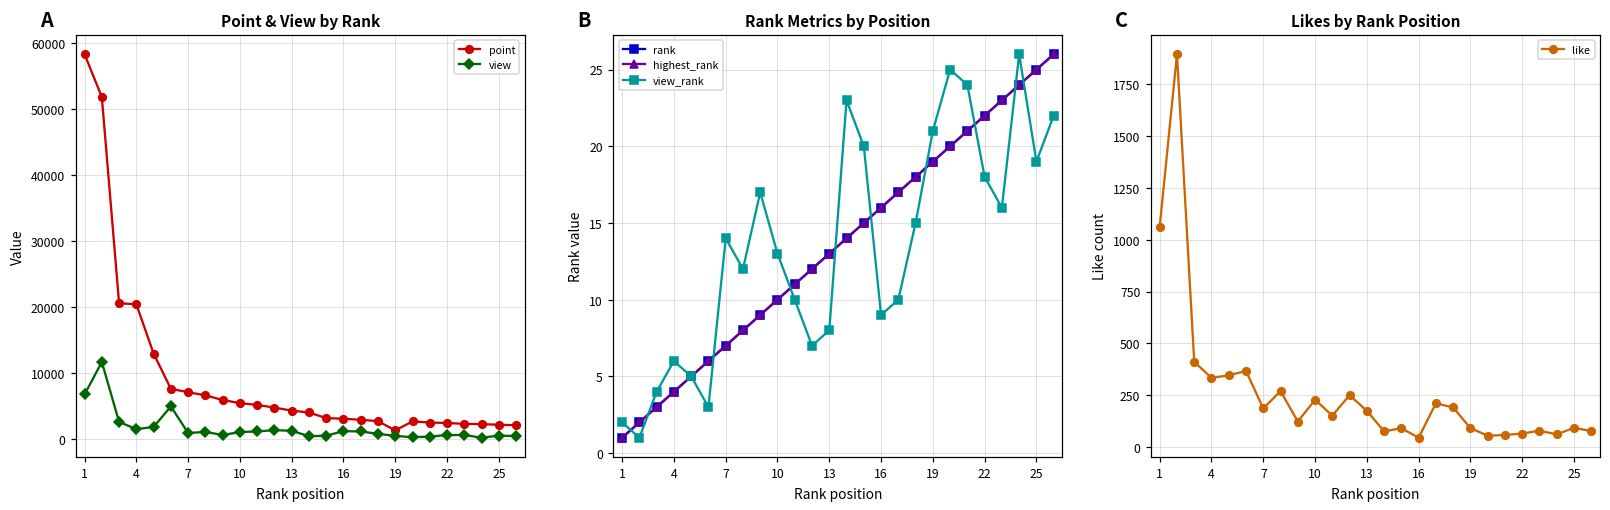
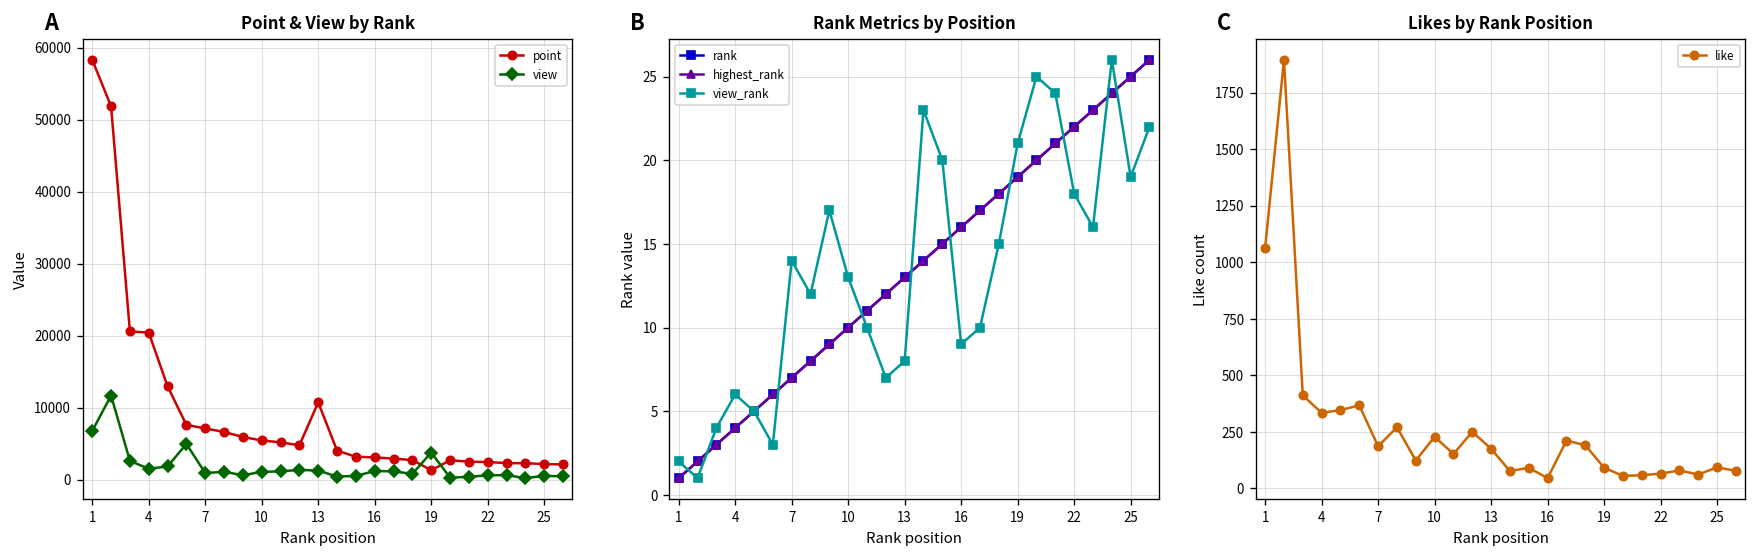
Point & View by Rank, point, 13: 4000 -> 11000
Point & View by Rank, view, 19: 0 -> 4000
